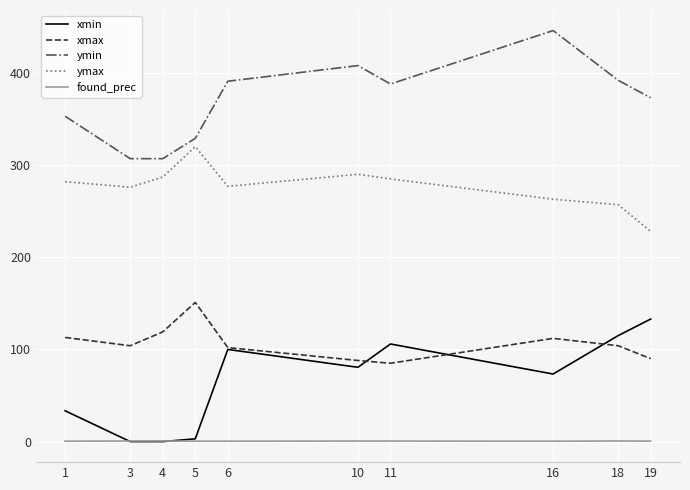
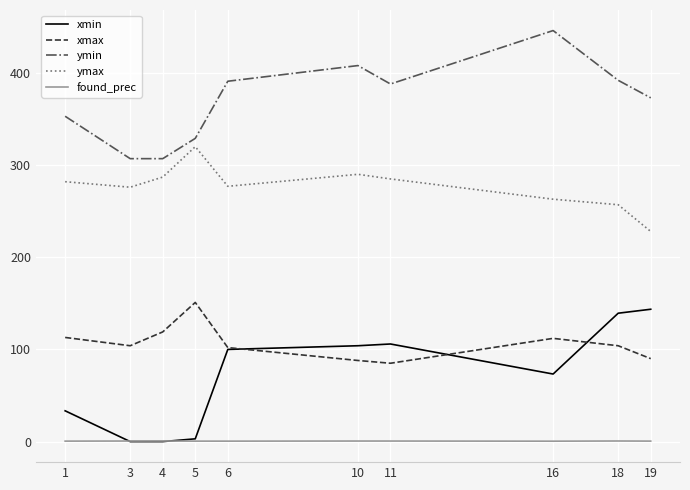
xmin, 10: 80 -> 100
xmin, 18: 120 -> 140
xmin, 19: 130 -> 140
